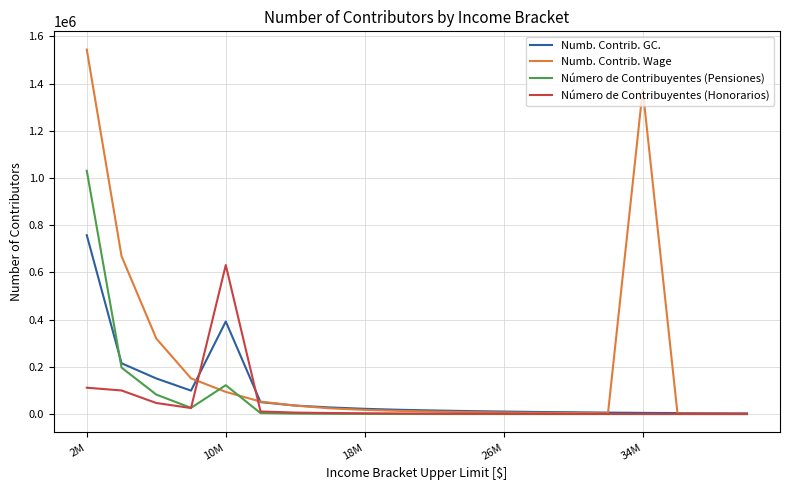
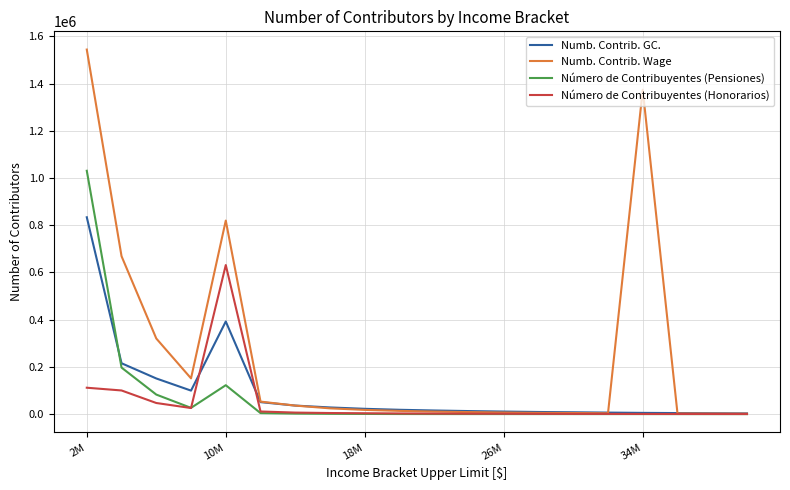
Numb. Contrib. GC., 2M: 760000 -> 830000
Numb. Contrib. Wage, 10M: 90000 -> 820000
